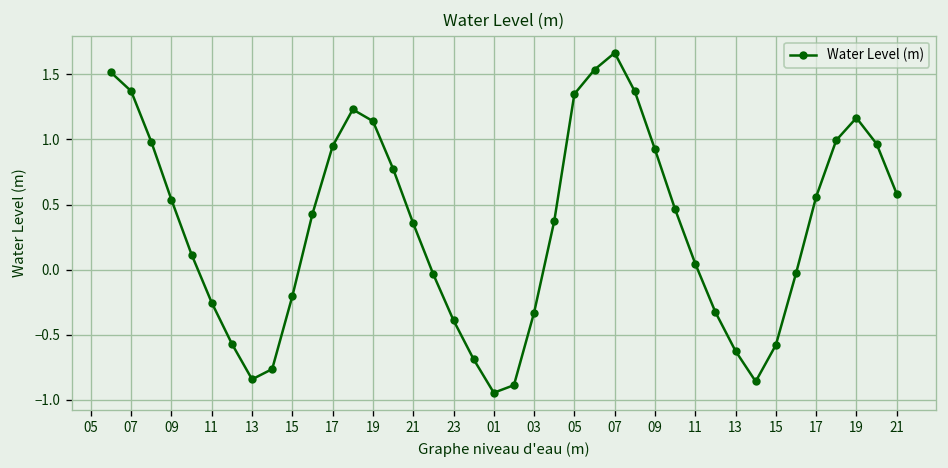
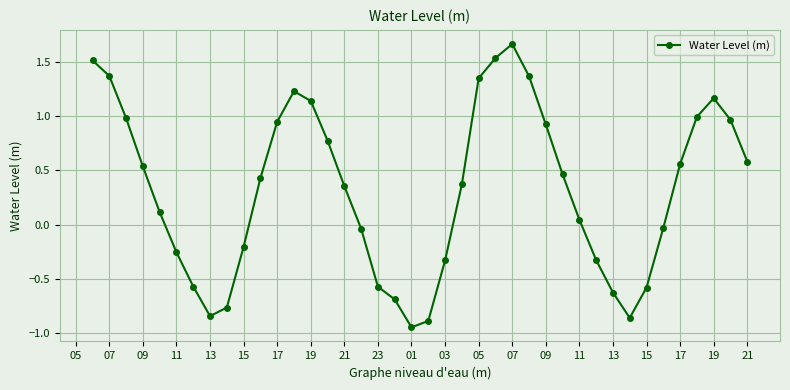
23: -0.39 -> -0.57
